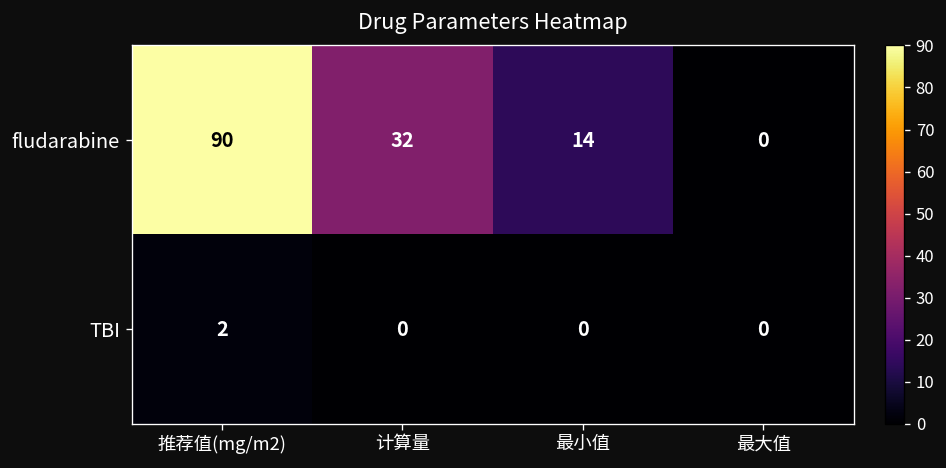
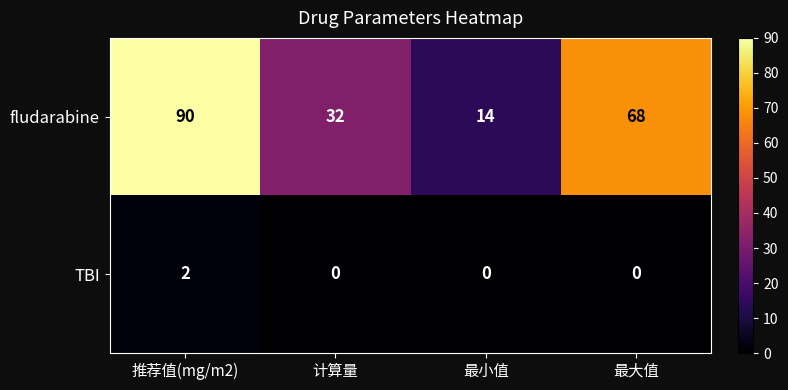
fludarabine, 最大值: 0 -> 68
